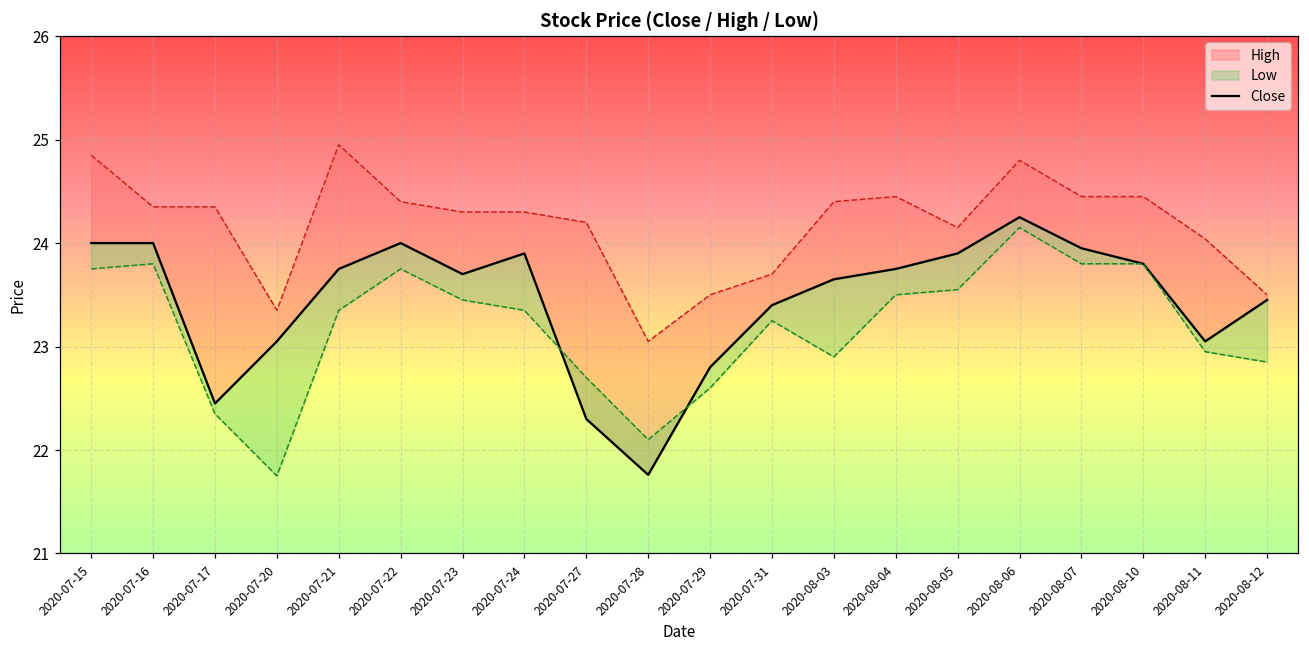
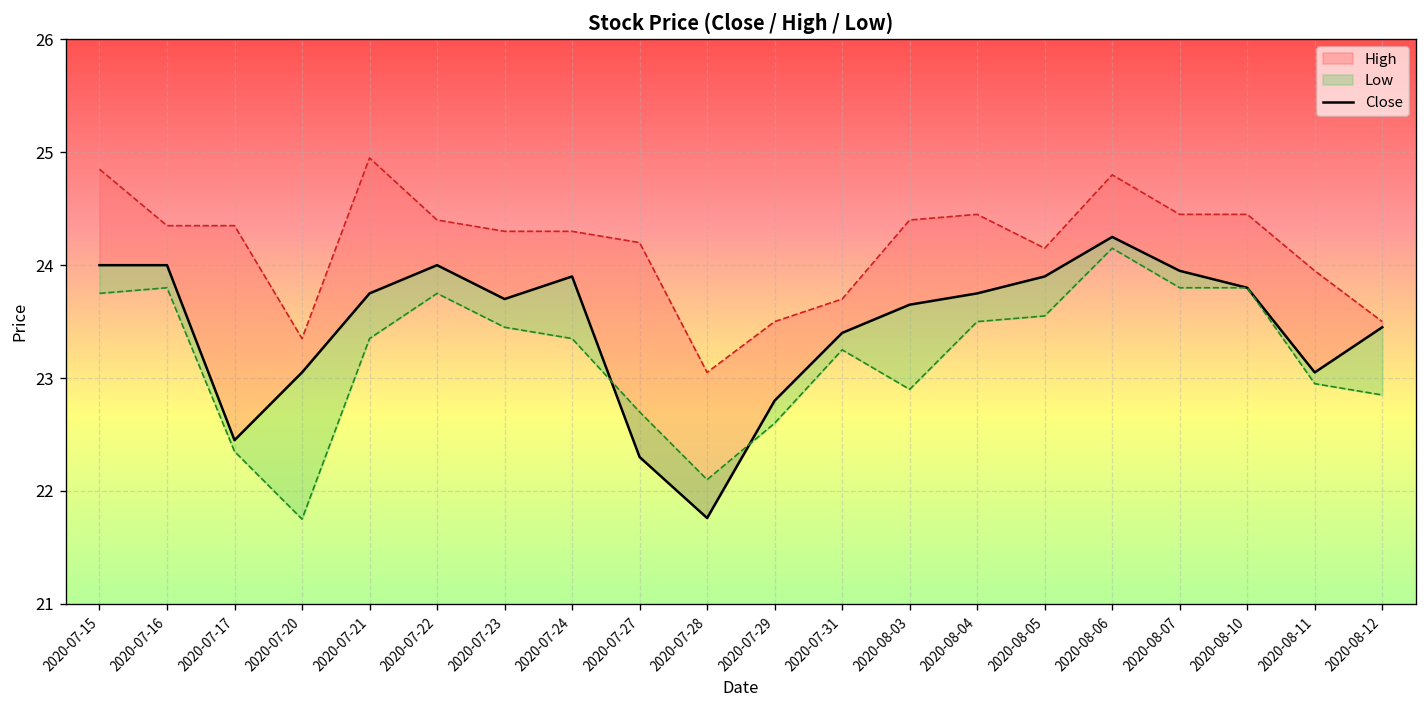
High, 2020-08-11: 24.04 -> 23.95
